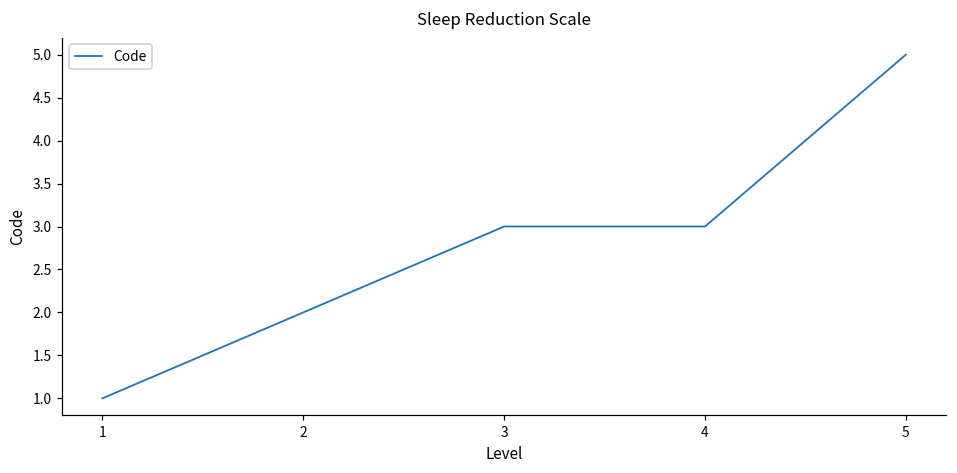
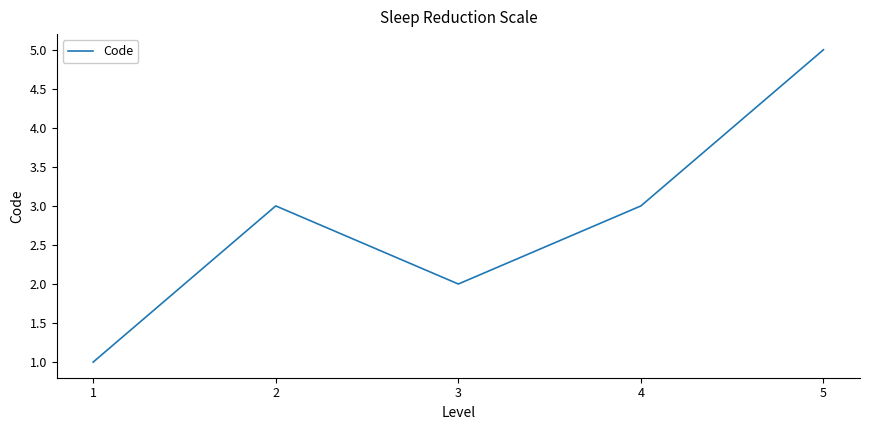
2: 2 -> 3
3: 3 -> 2
